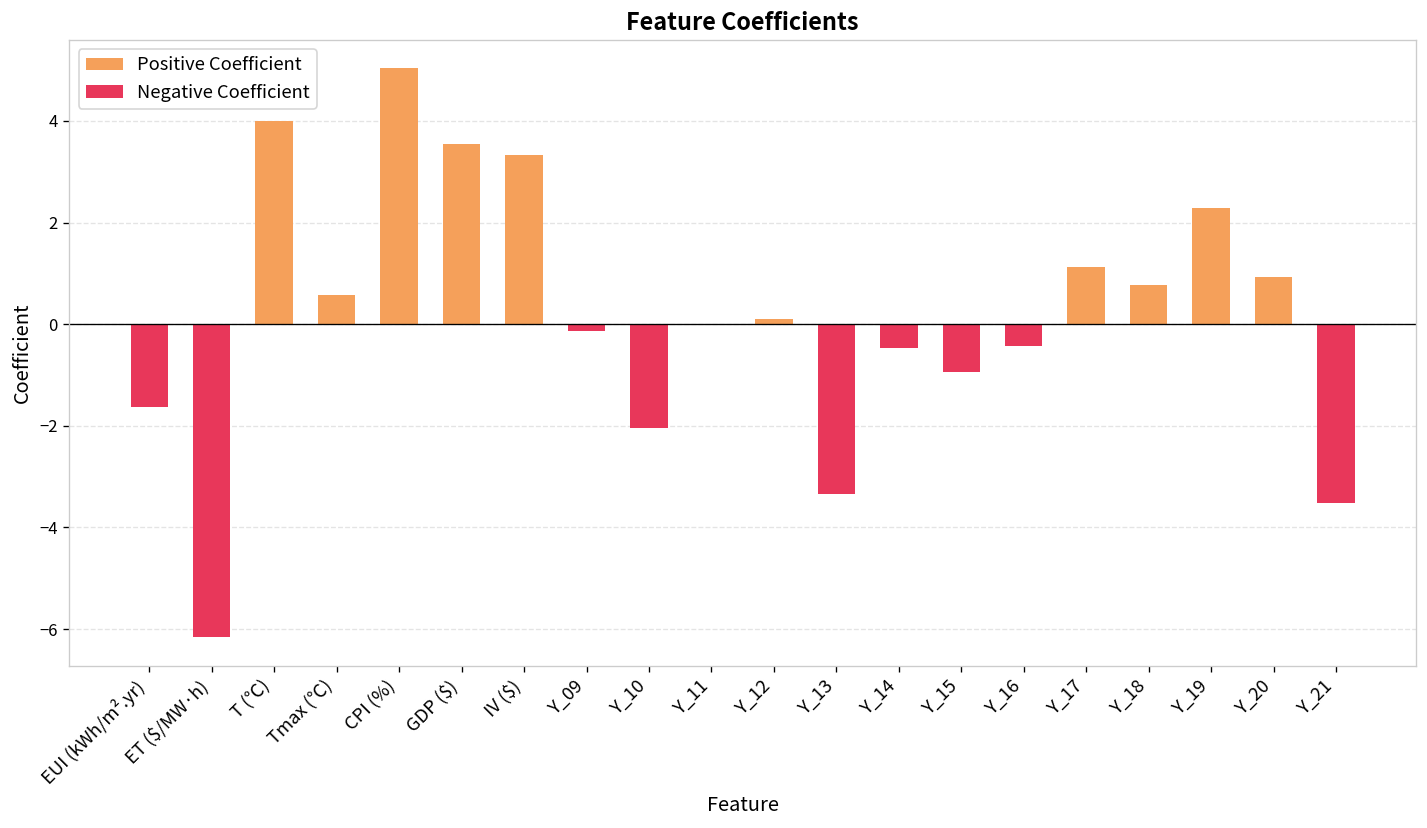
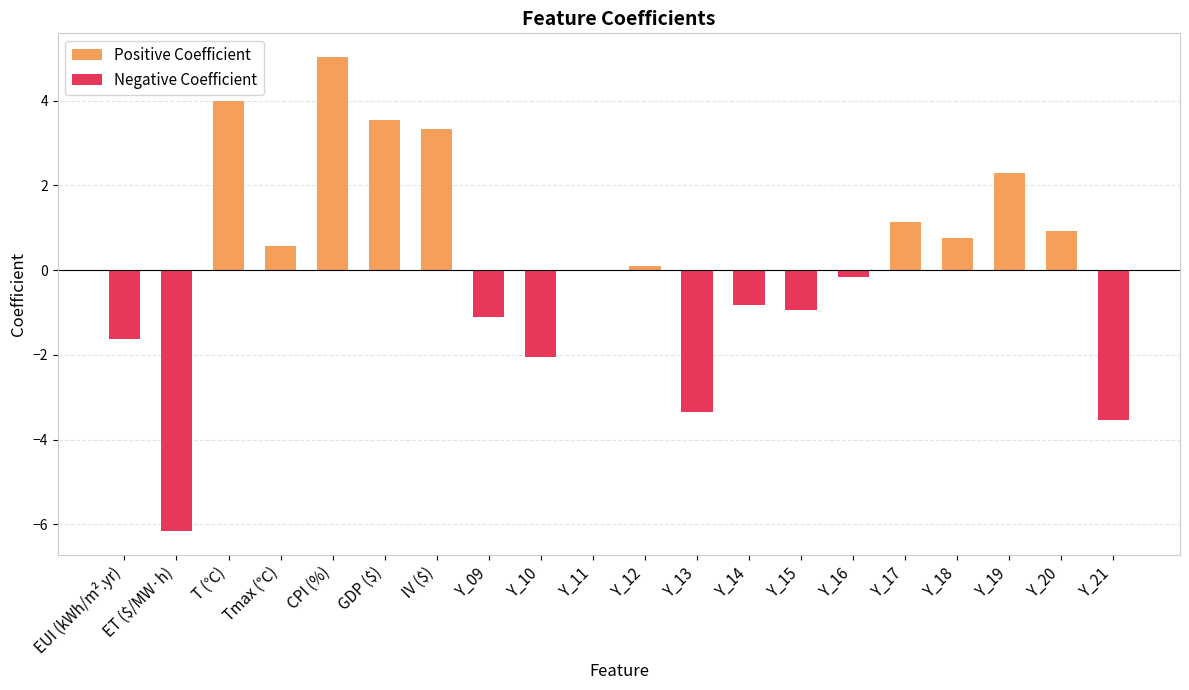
Negative Coefficient, Y_09: -0.1 -> -1.1
Negative Coefficient, Y_14: -0.5 -> -0.8
Negative Coefficient, Y_16: -0.4 -> -0.2
